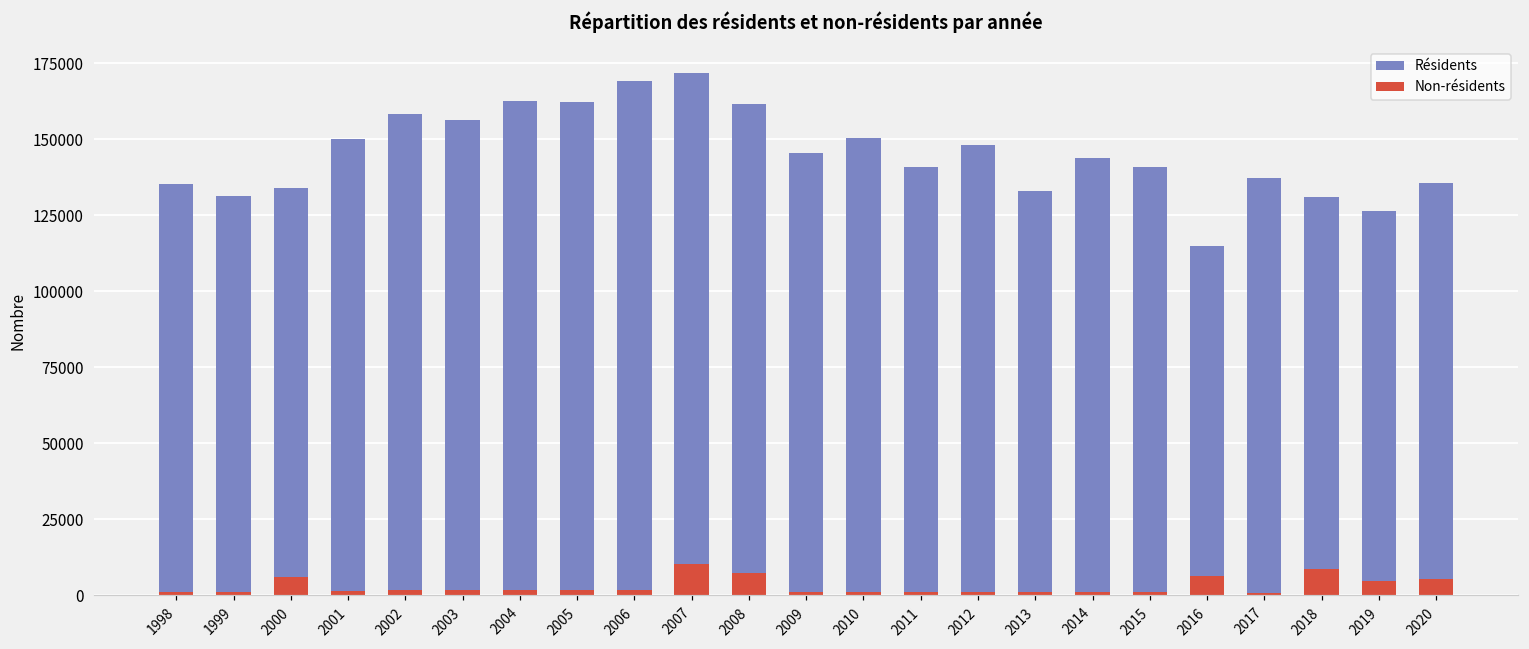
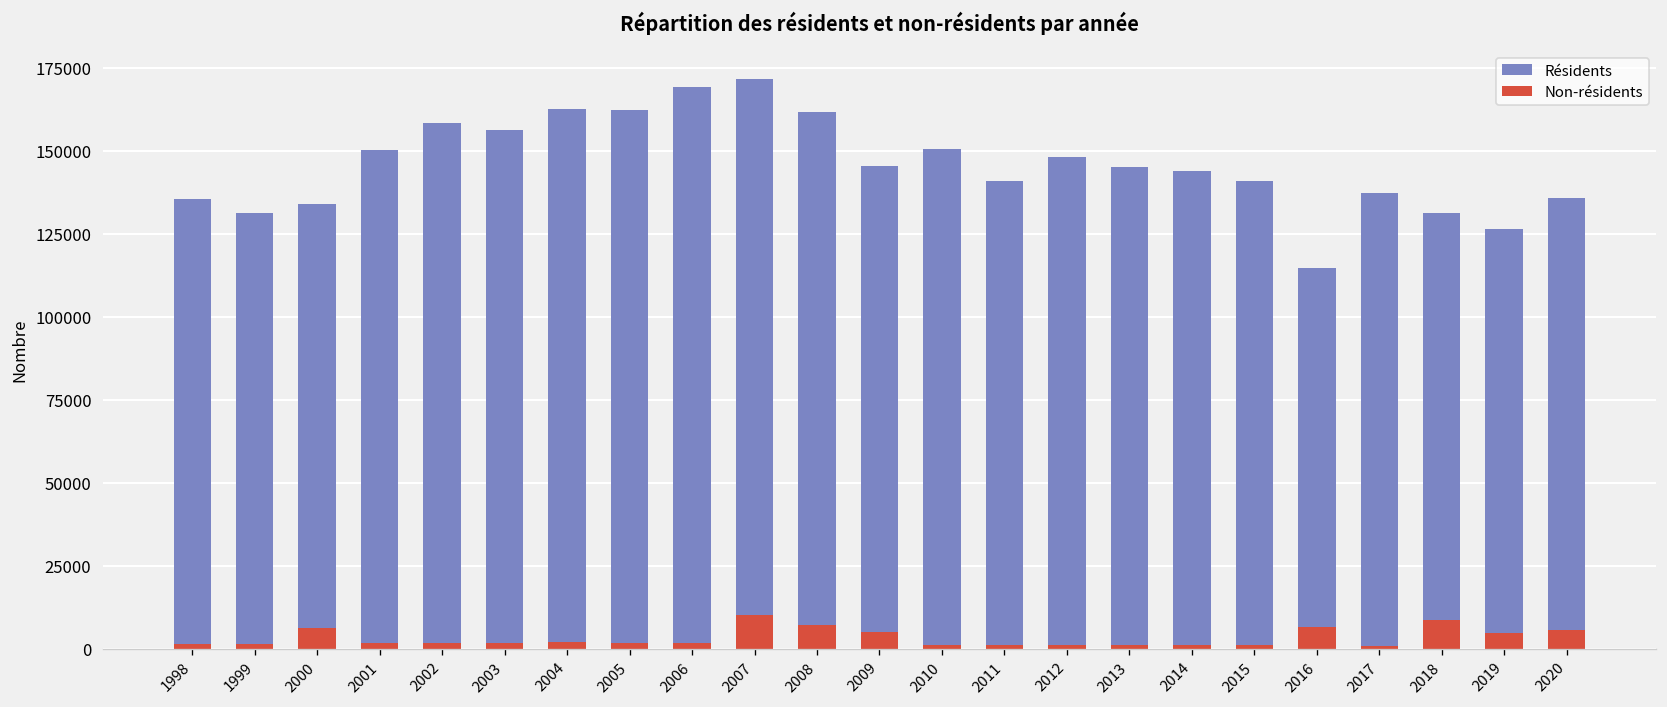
Non-résidents, 2009: 1000 -> 5000
Résidents, 2013: 133000 -> 145000
